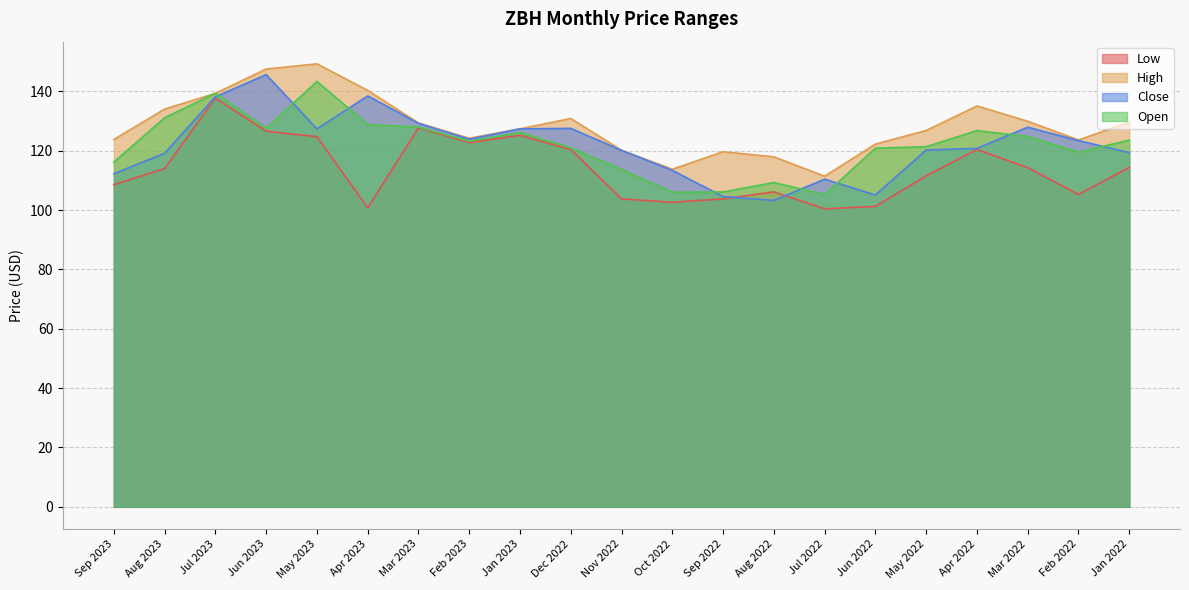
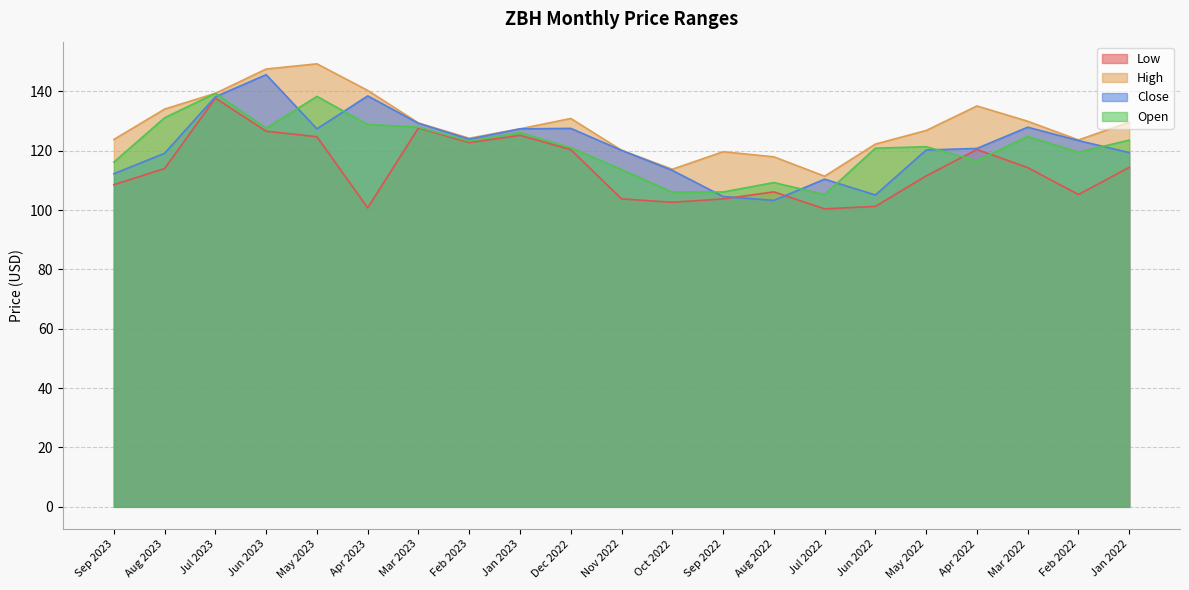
Open, May 2023: 143 -> 138
Open, Apr 2022: 127 -> 117
